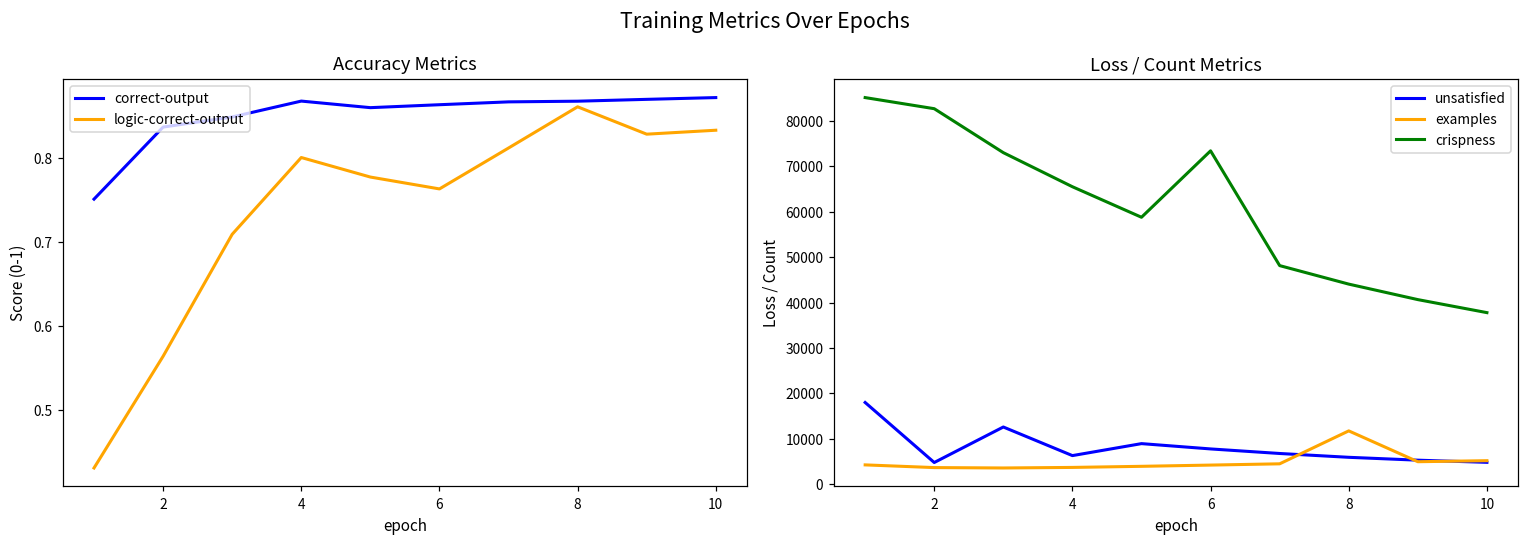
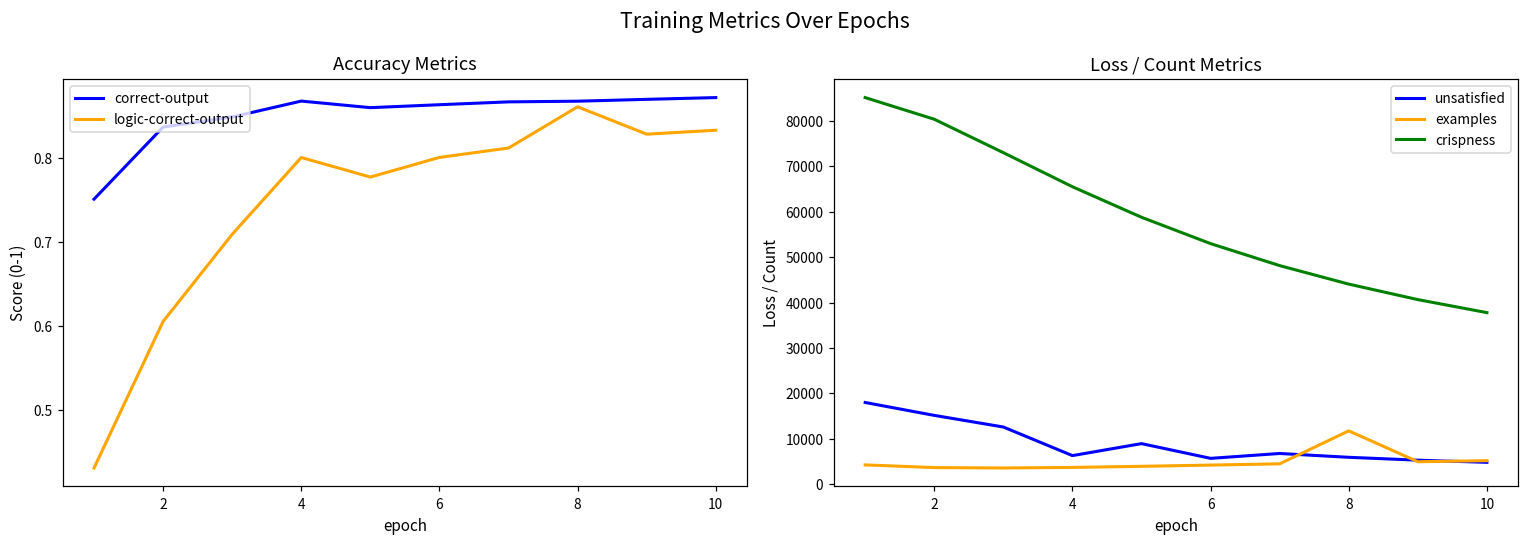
Accuracy Metrics, logic-correct-output, 2: 0.56 -> 0.61
Accuracy Metrics, logic-correct-output, 6: 0.76 -> 0.80
Loss / Count Metrics, unsatisfied, 2: 5000 -> 15000
Loss / Count Metrics, crispness, 2: 83000 -> 80000
Loss / Count Metrics, unsatisfied, 6: 8000 -> 6000
Loss / Count Metrics, crispness, 6: 73000 -> 53000
